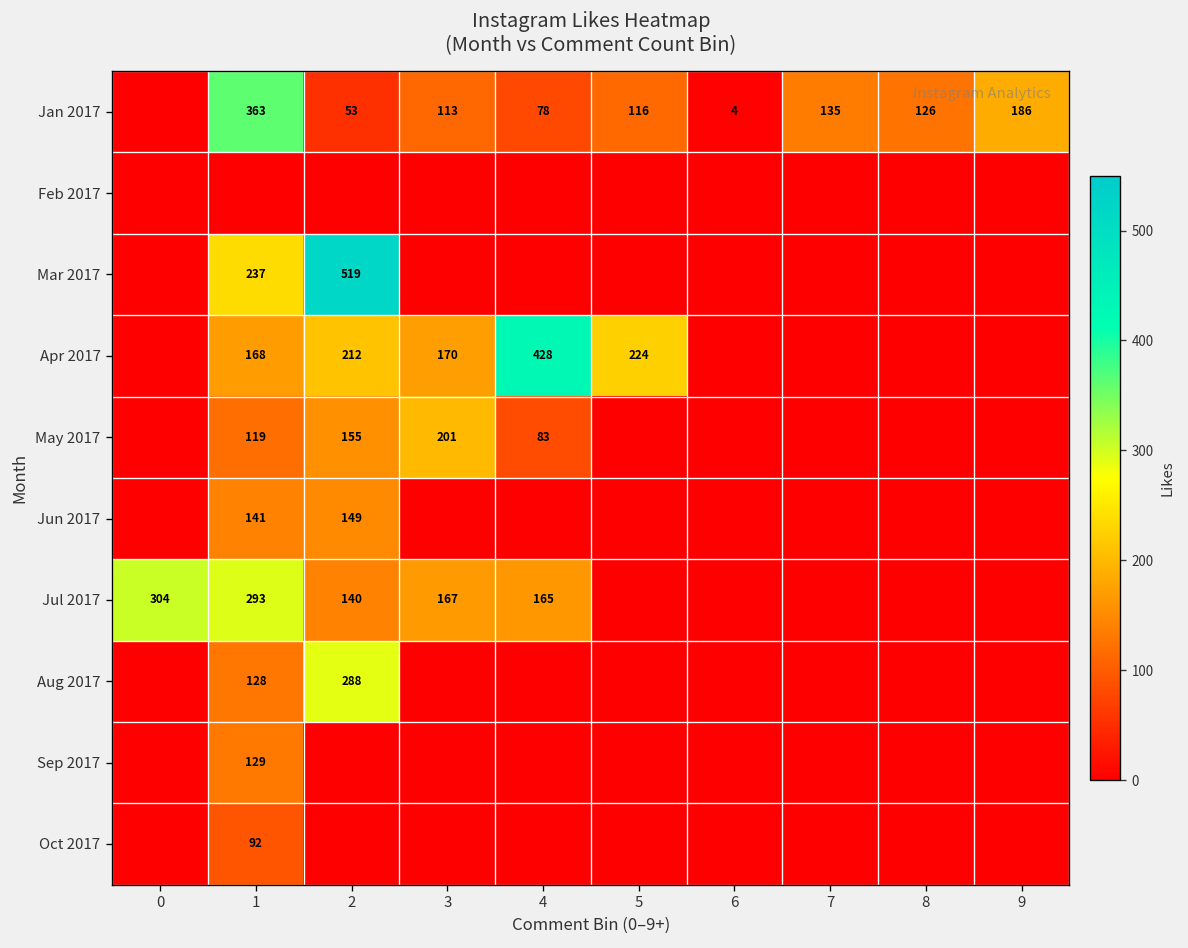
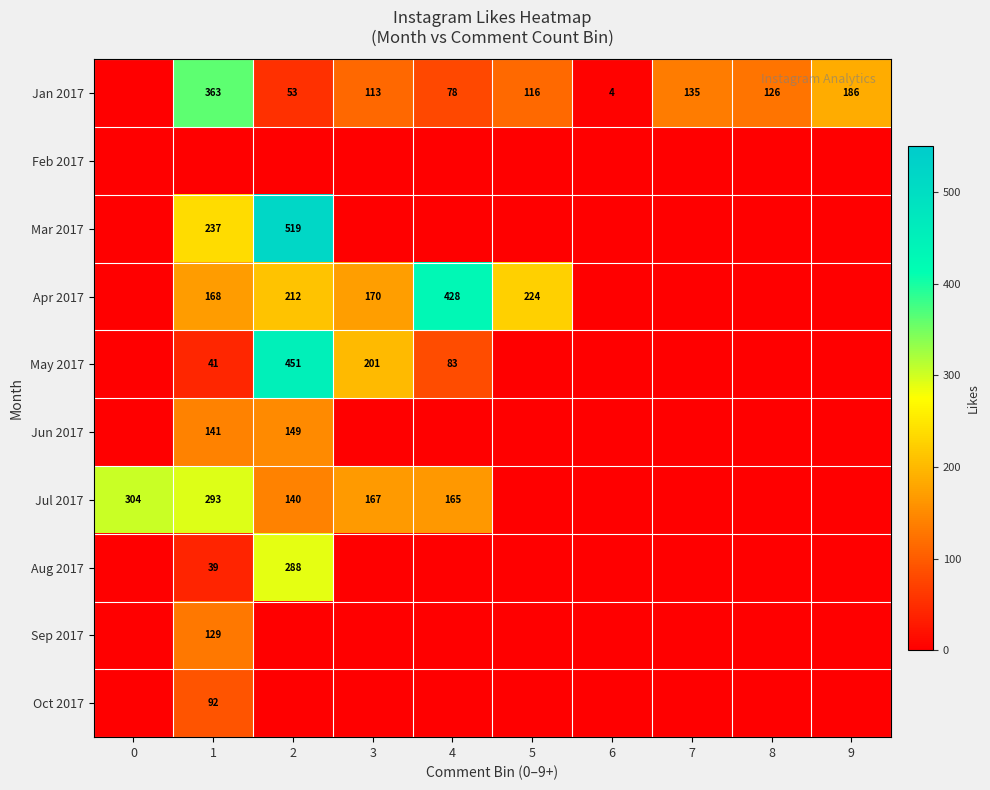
May 2017, 1: 119 -> 41
May 2017, 2: 155 -> 451
Aug 2017, 1: 128 -> 39
